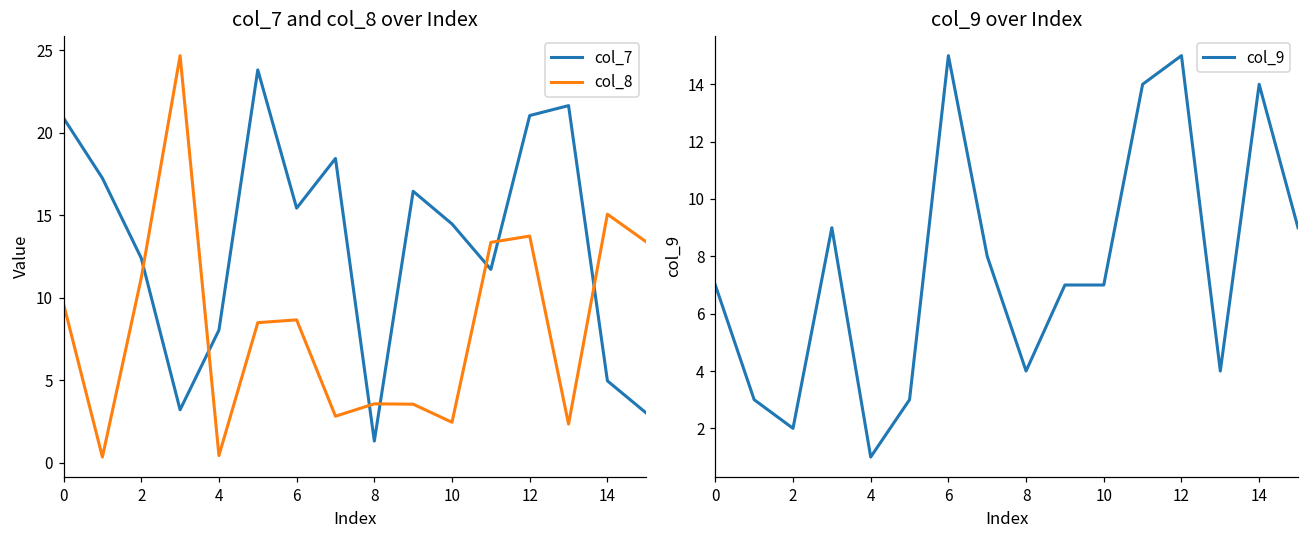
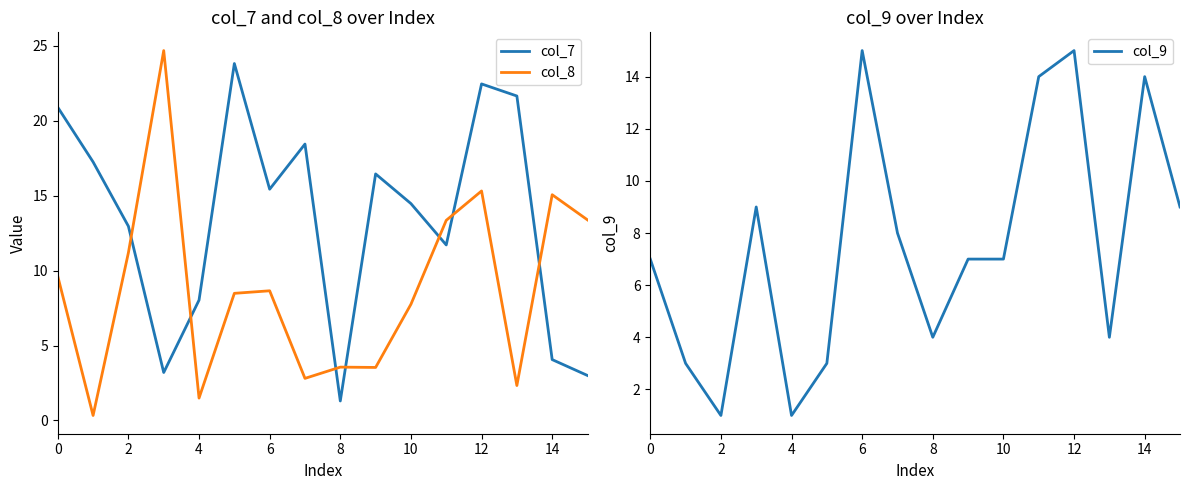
col_7 and col_8 over Index, col_7, 2: 12.4 -> 13.0
col_7 and col_8 over Index, col_8, 4: 0.4 -> 1.5
col_7 and col_8 over Index, col_8, 10: 2.4 -> 7.8
col_7 and col_8 over Index, col_7, 12: 21.1 -> 22.5
col_7 and col_8 over Index, col_8, 12: 13.7 -> 15.3
col_7 and col_8 over Index, col_7, 14: 5.0 -> 4.1
col_9 over Index, 2: 2 -> 1
